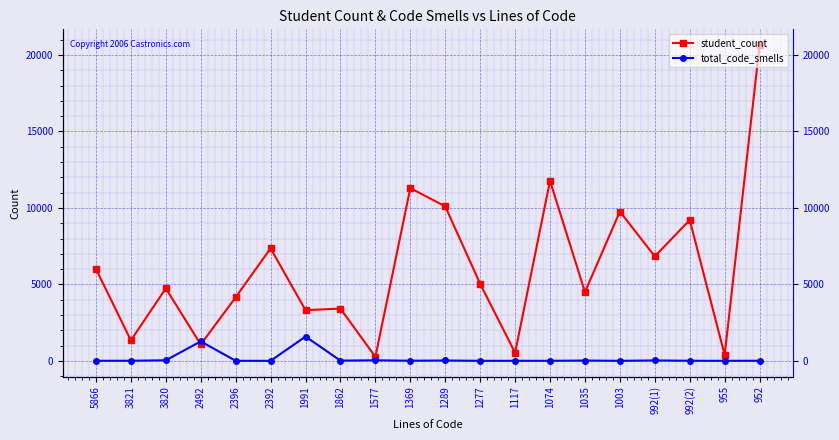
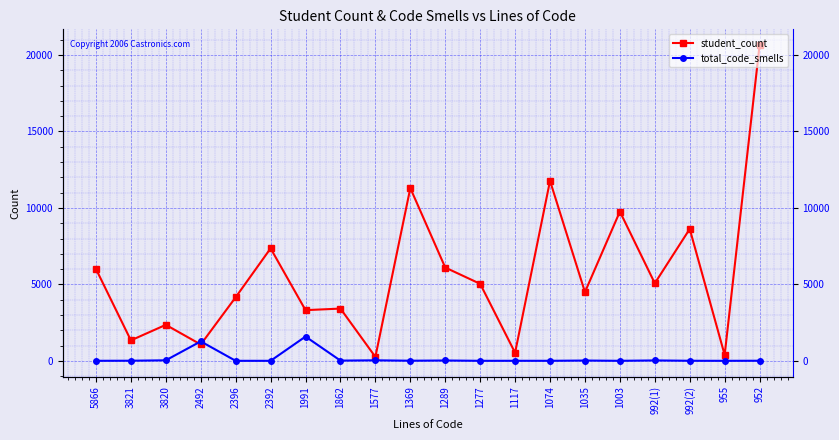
student_count, 3820: 4700 -> 2400
student_count, 1289: 10100 -> 6100
student_count, 992(1): 6800 -> 5100
student_count, 992(2): 9200 -> 8600
